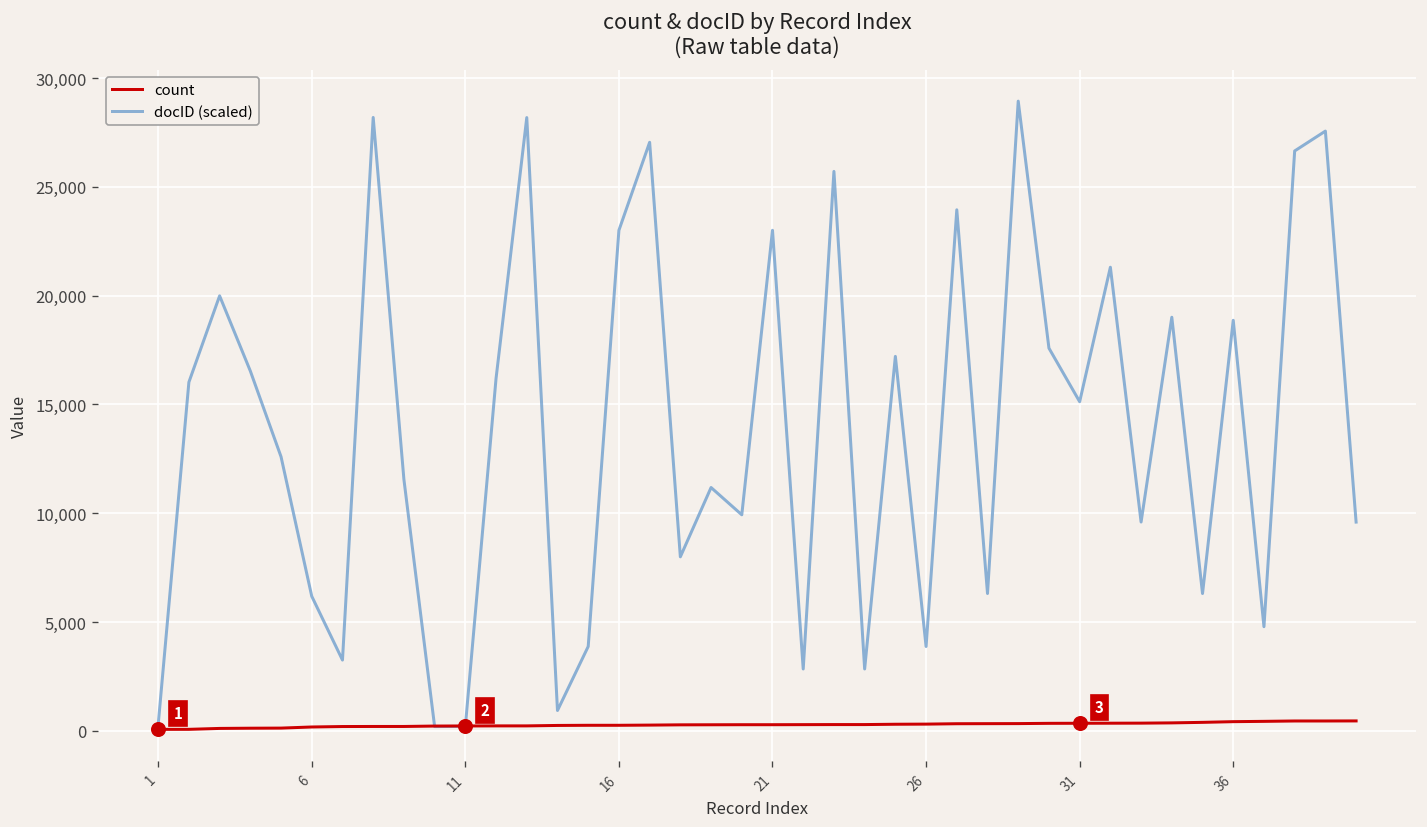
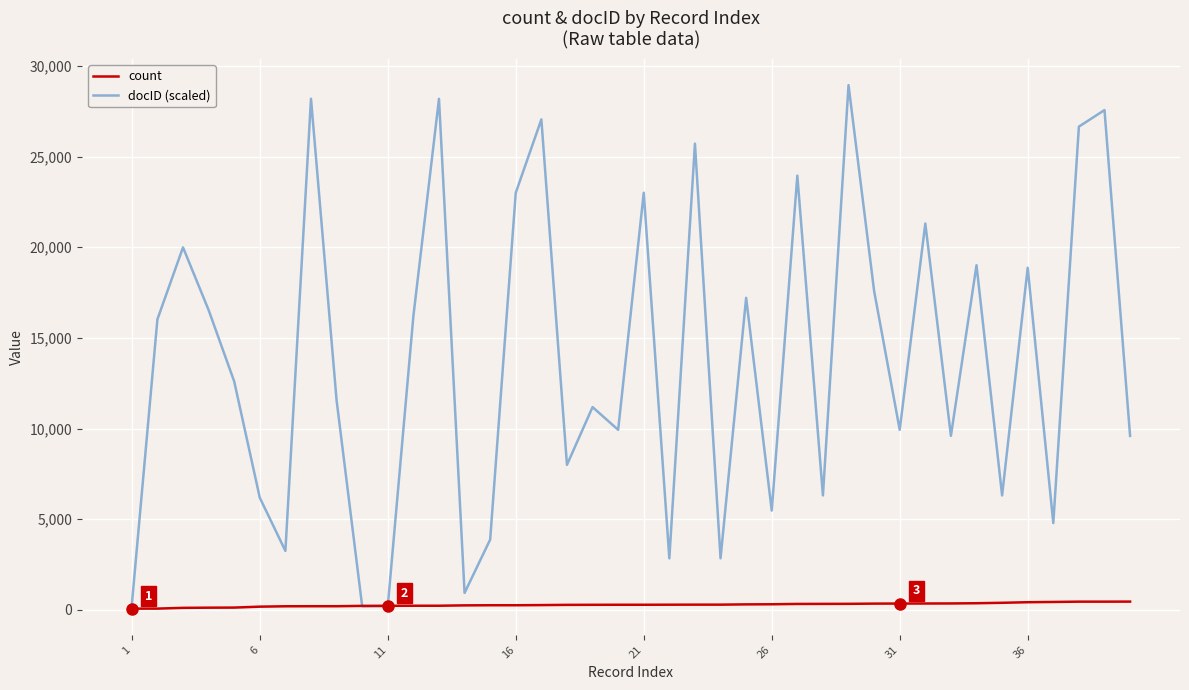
docID (scaled), 26: 3,900 -> 5,500
docID (scaled), 31: 15,100 -> 9,900
